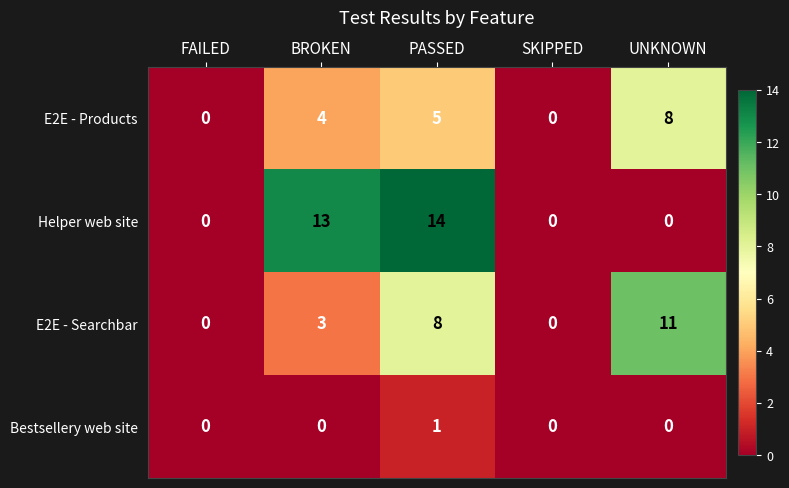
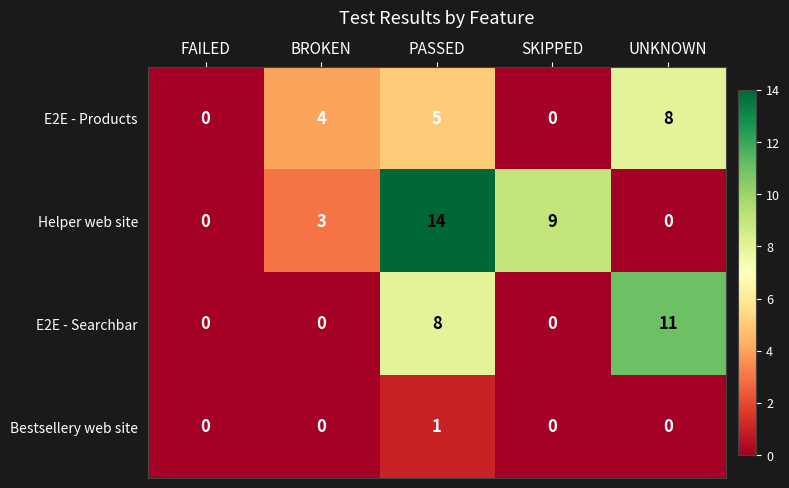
Helper web site, BROKEN: 13 -> 3
Helper web site, SKIPPED: 0 -> 9
E2E - Searchbar, BROKEN: 3 -> 0
